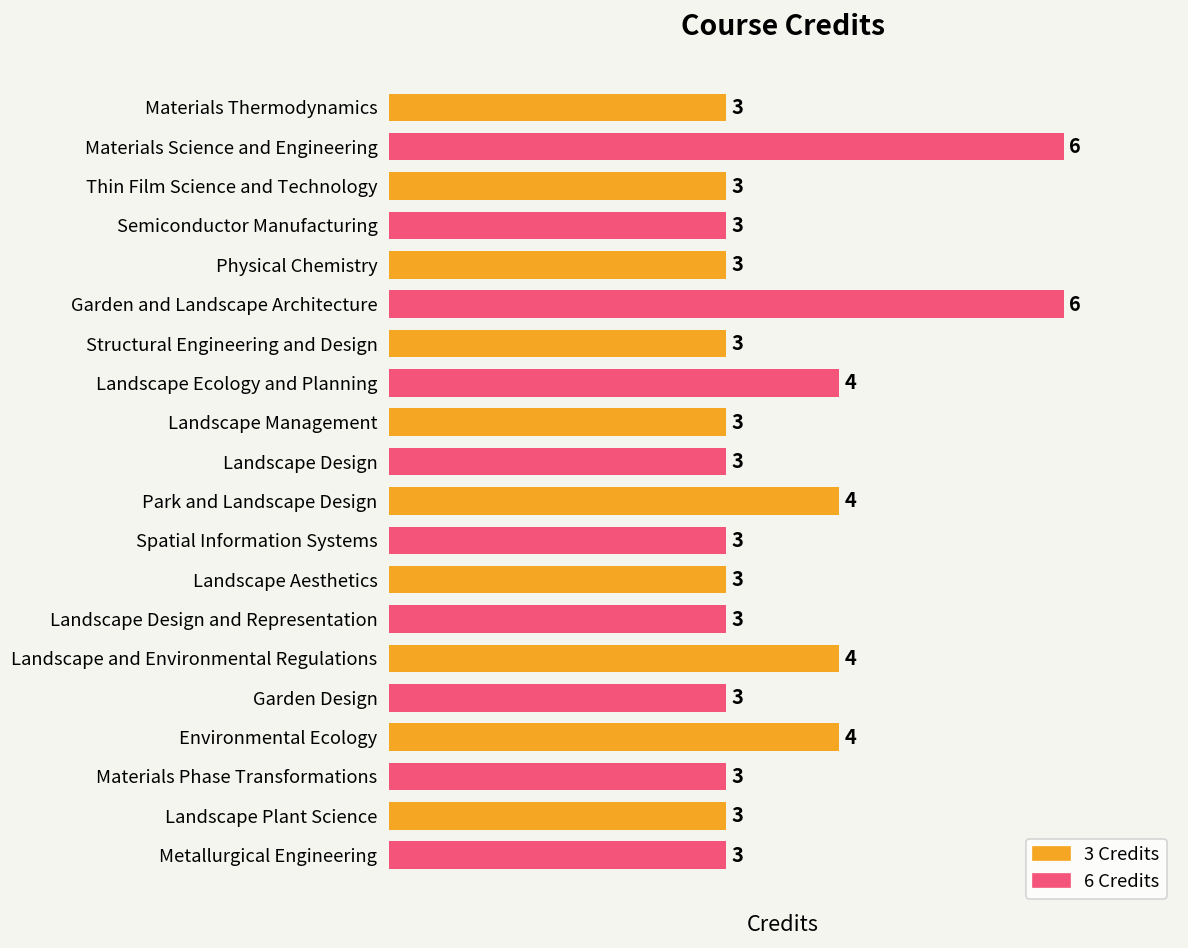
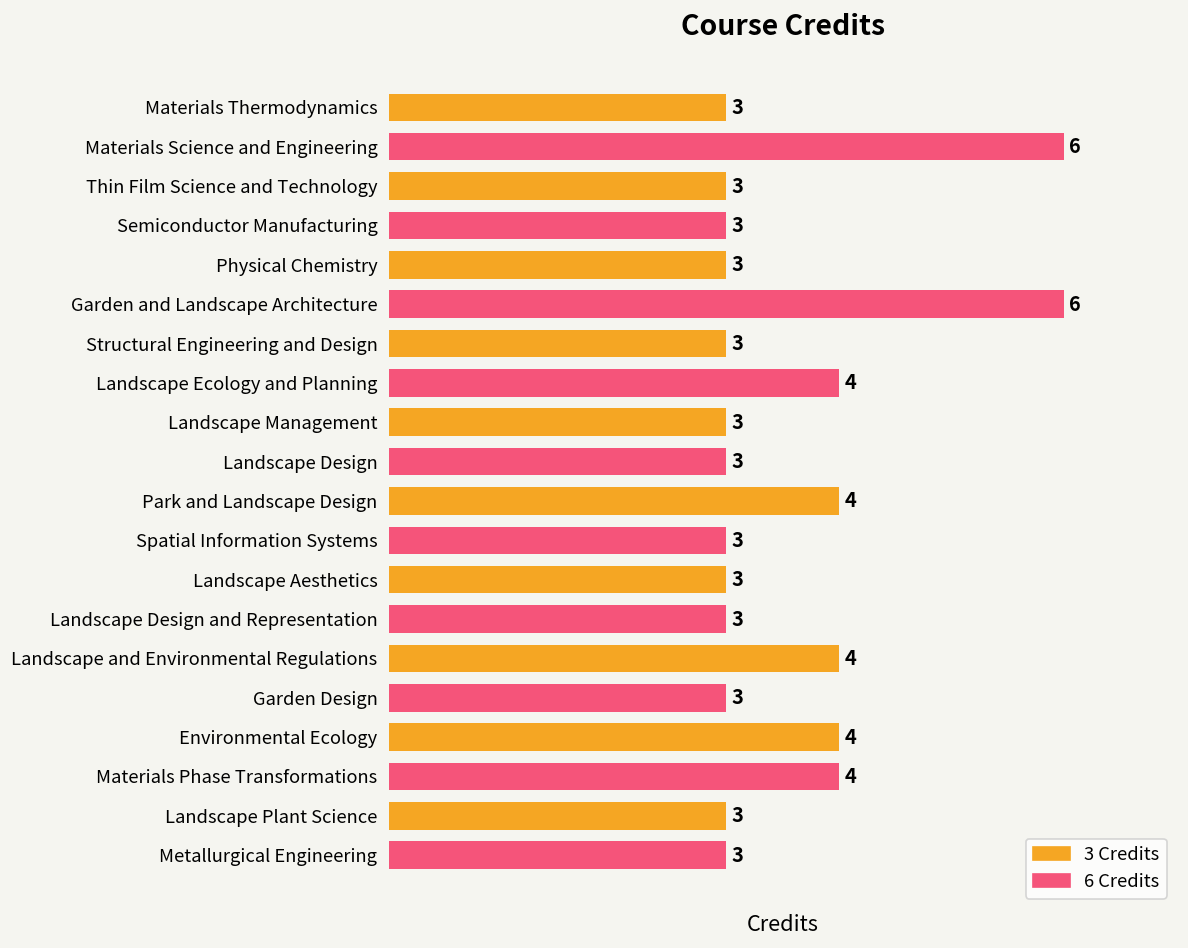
Materials Phase Transformations: 3 -> 4
